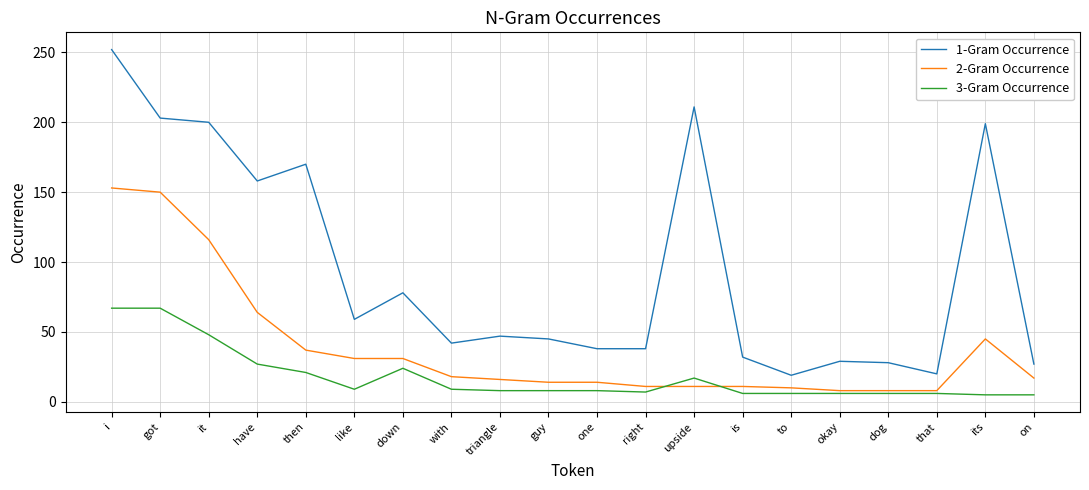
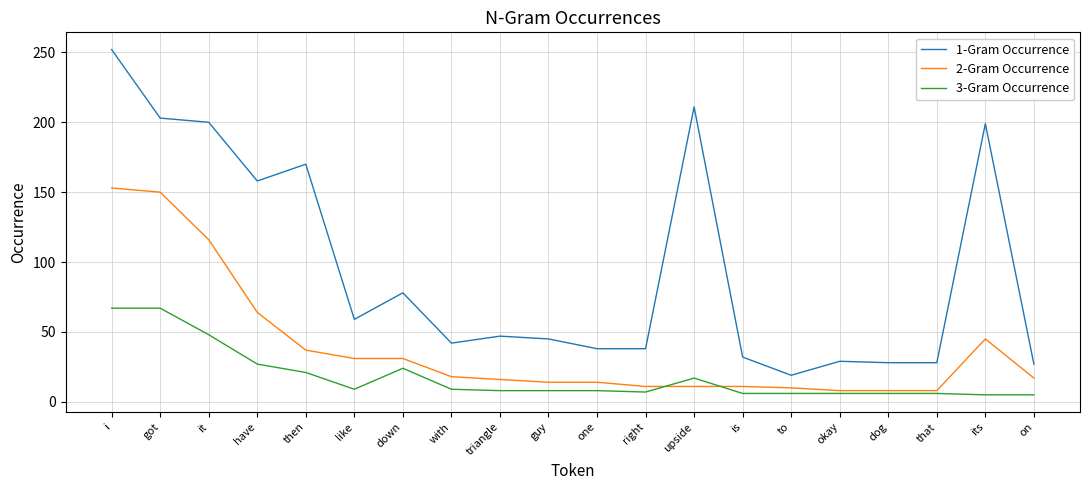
1-Gram Occurrence, that: 20 -> 28
